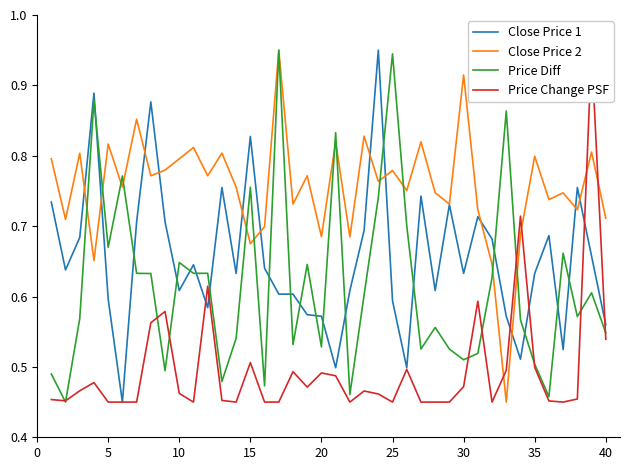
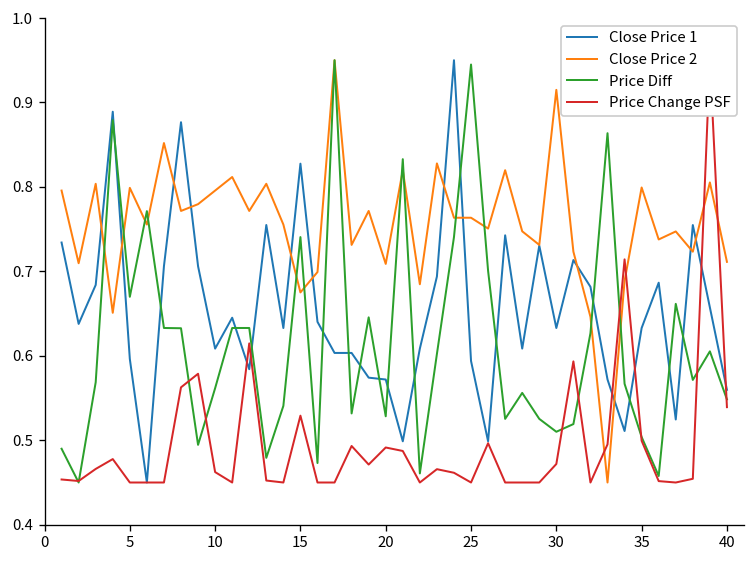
Close Price 2, 5: 0.82 -> 0.80
Price Diff, 10: 0.65 -> 0.56
Price Diff, 15: 0.76 -> 0.74
Price Change PSF, 15: 0.51 -> 0.53
Close Price 2, 20: 0.68 -> 0.71
Close Price 2, 25: 0.78 -> 0.76
